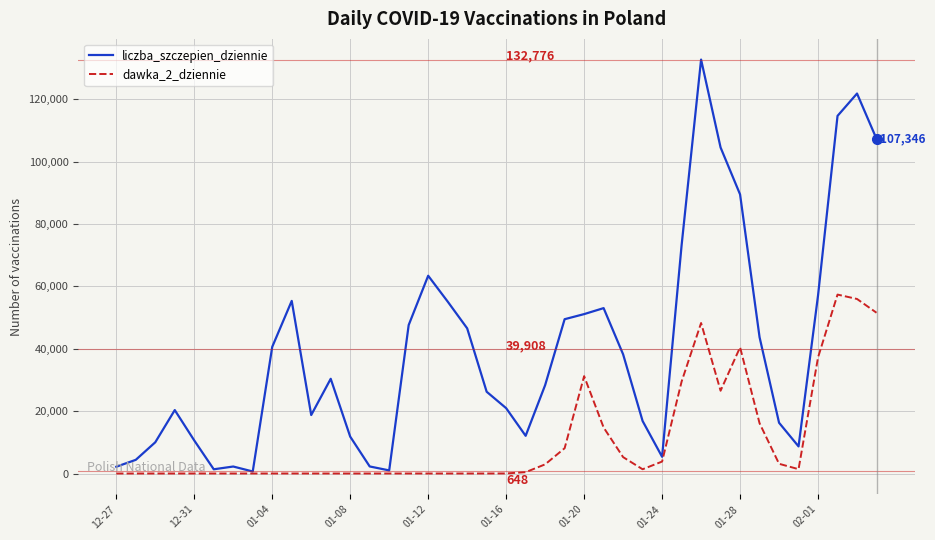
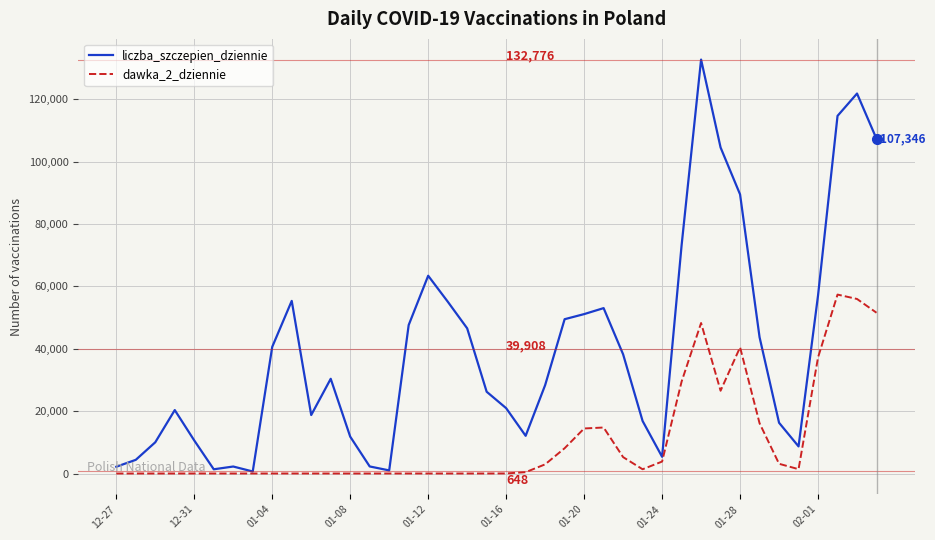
dawka_2_dziennie, 01-20: 31,000 -> 14,000
